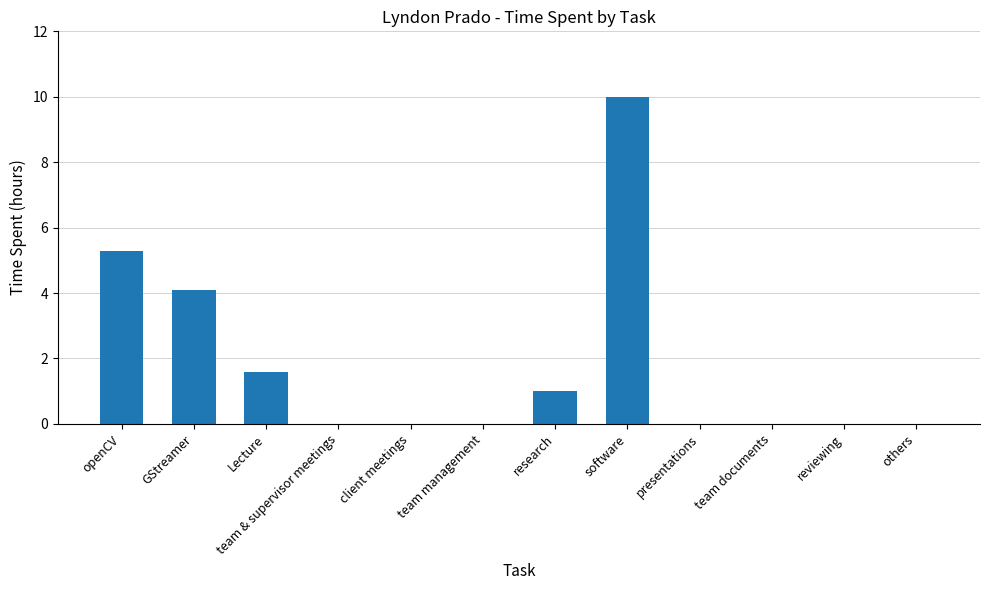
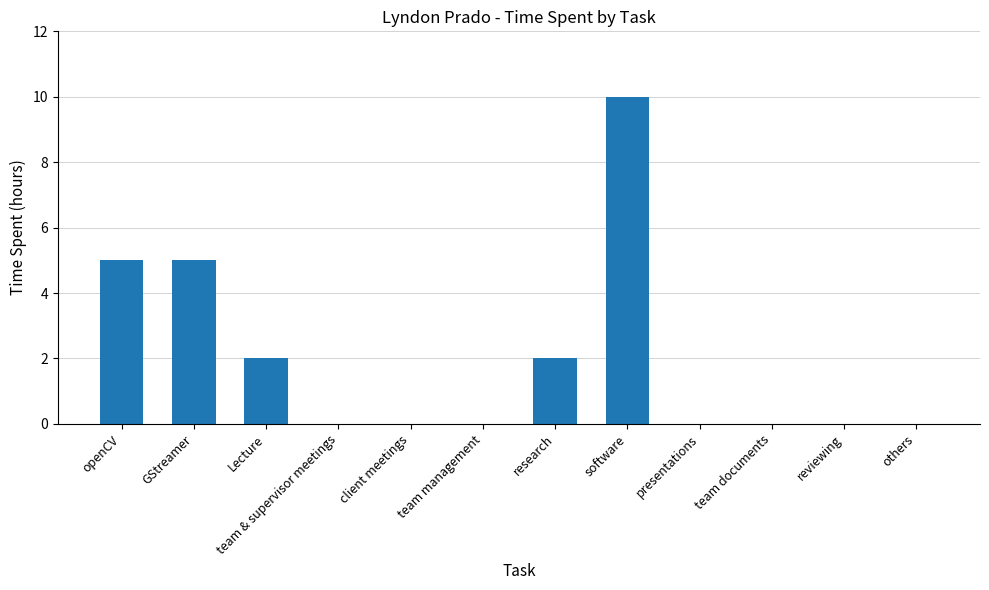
openCV: 5.3 -> 5.0
GStreamer: 4.1 -> 5.0
Lecture: 1.6 -> 2.0
research: 1 -> 2
